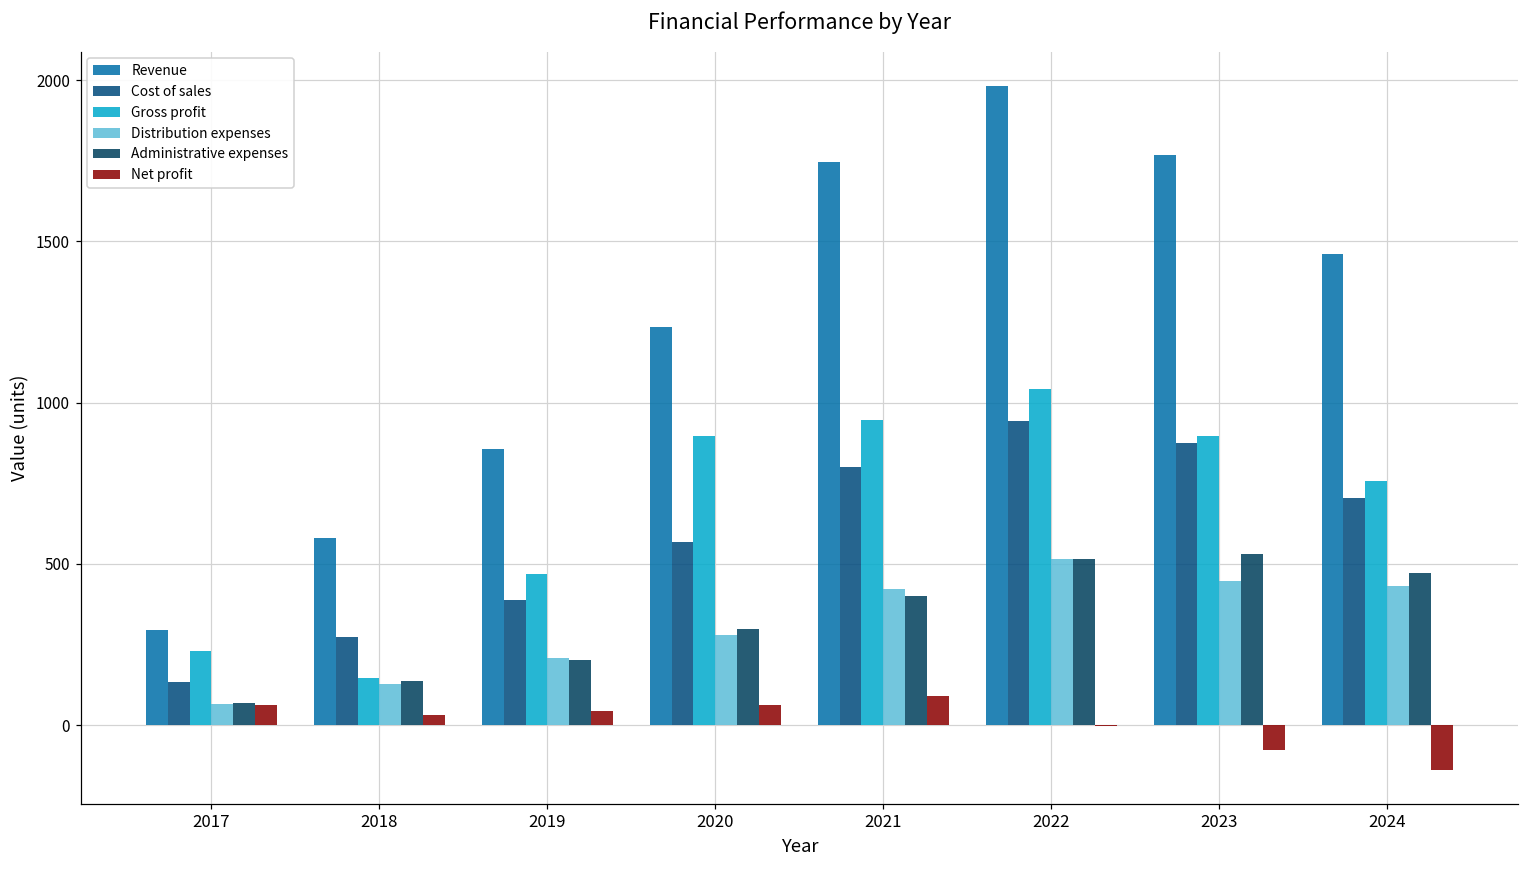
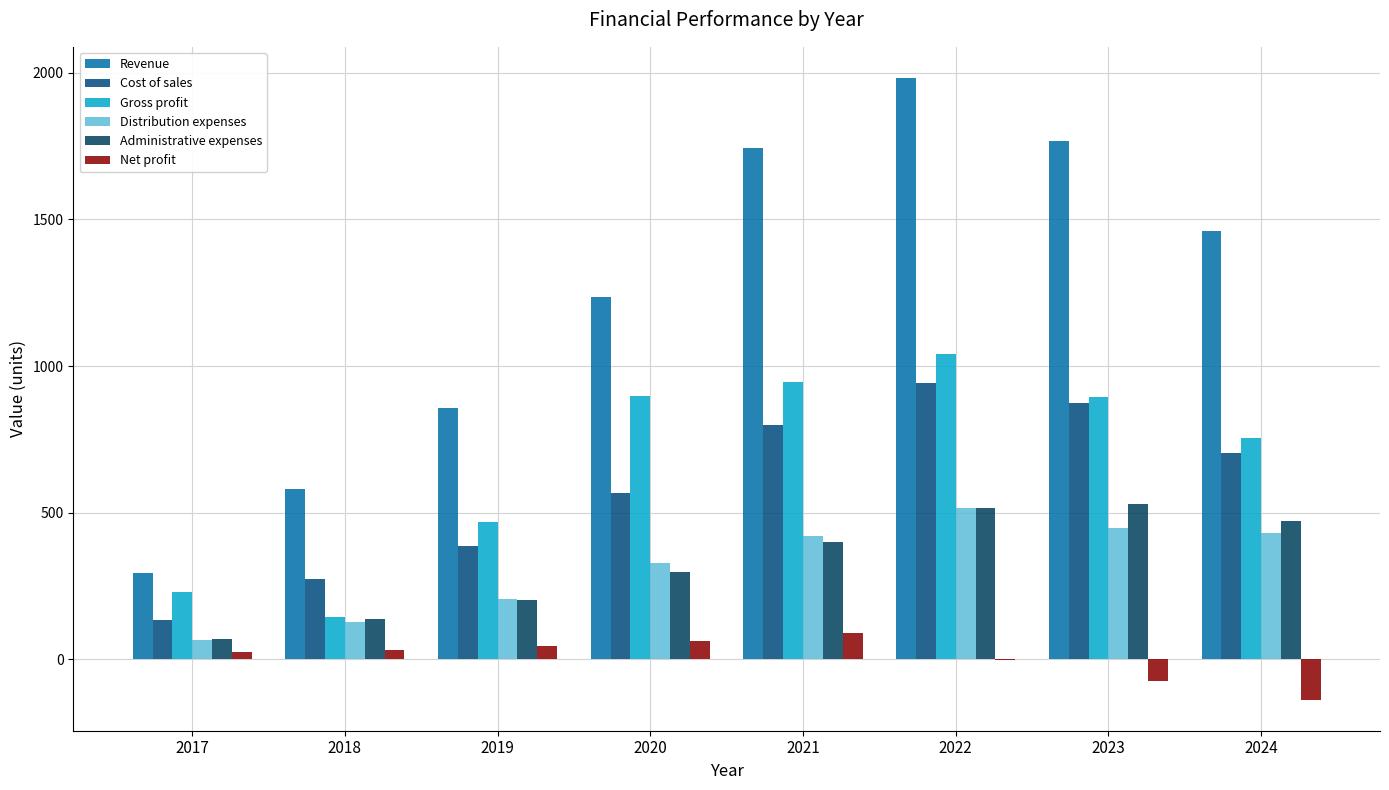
Net profit, 2017: 60 -> 20
Distribution expenses, 2020: 280 -> 330
